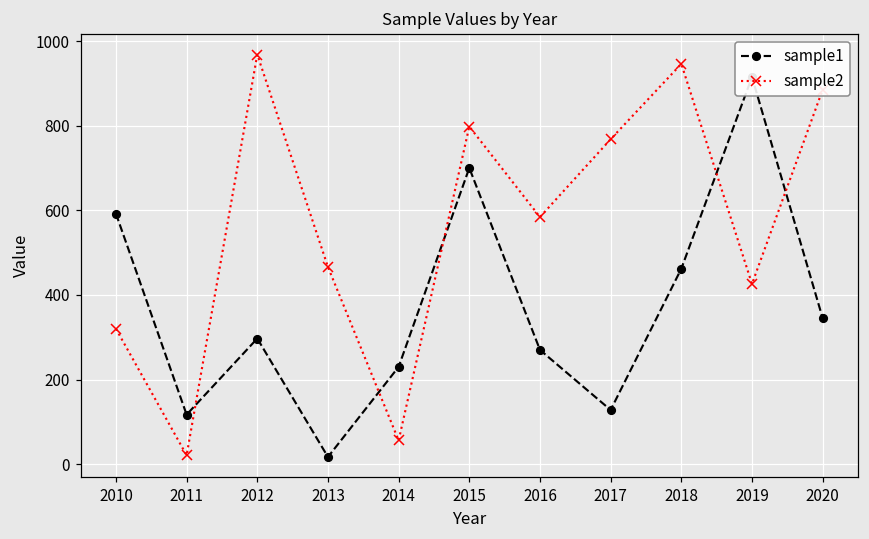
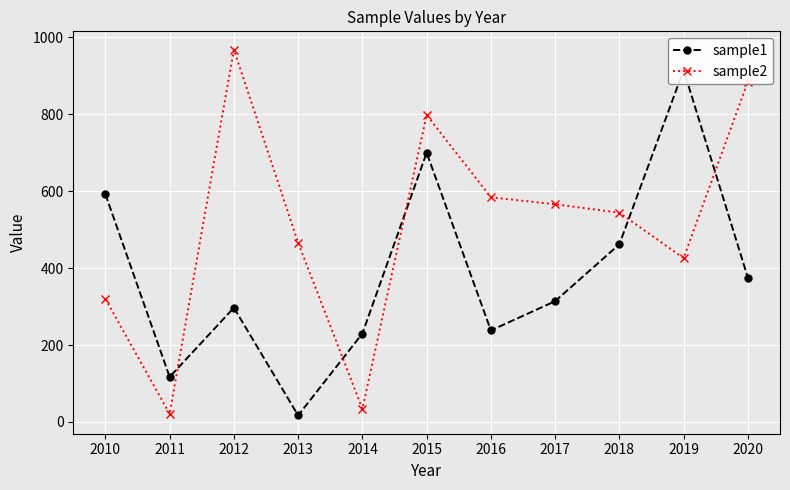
sample2, 2014: 60 -> 30
sample1, 2016: 270 -> 240
sample1, 2017: 130 -> 310
sample2, 2017: 770 -> 570
sample2, 2018: 950 -> 540
sample1, 2020: 350 -> 380
